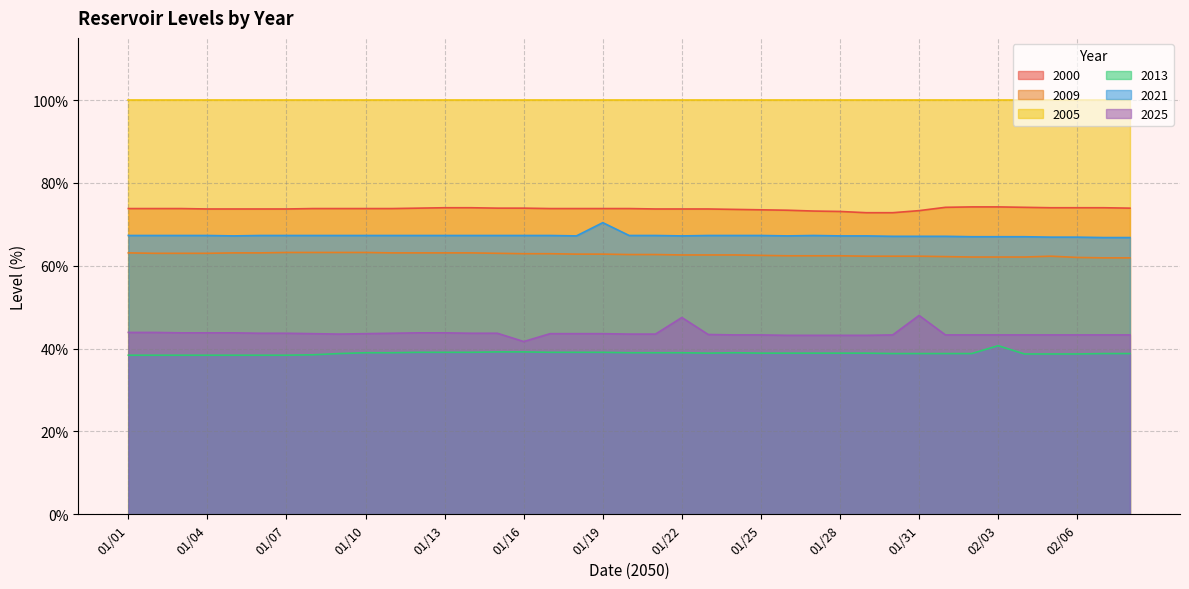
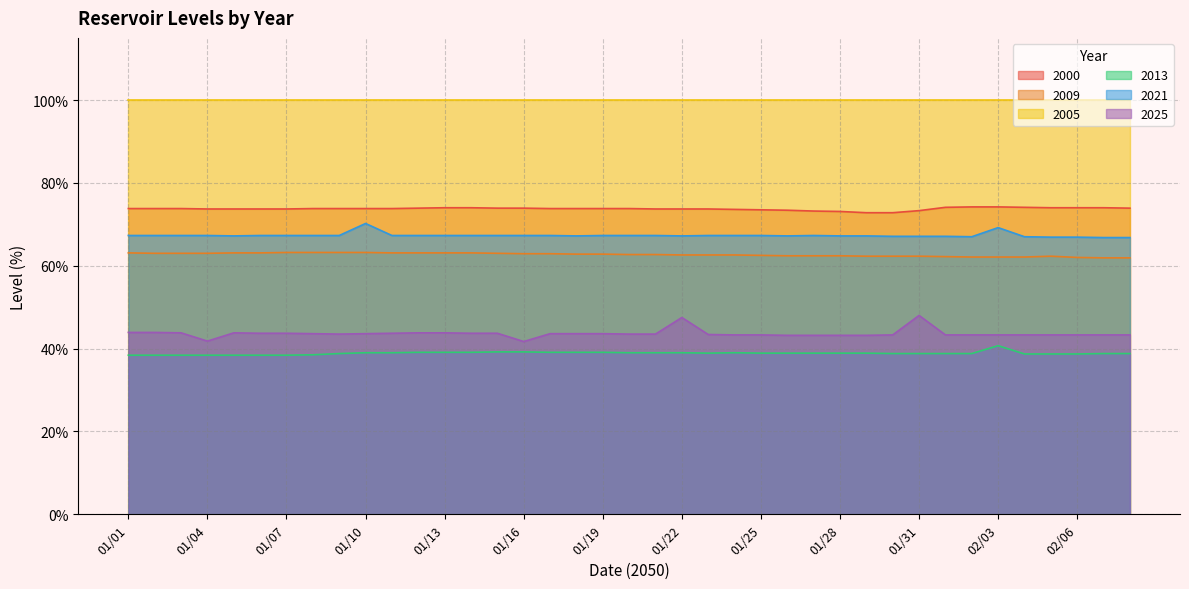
2025, 01/04: 44% -> 42%
2021, 01/10: 67% -> 70%
2021, 01/19: 70% -> 67%
2021, 02/03: 67% -> 69%
